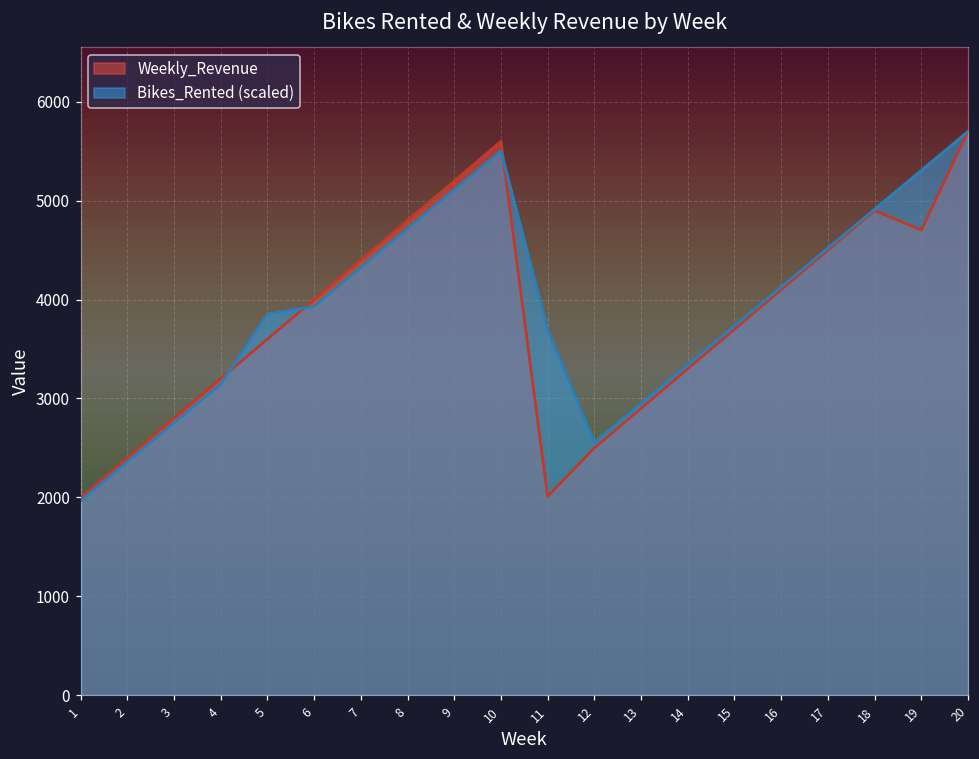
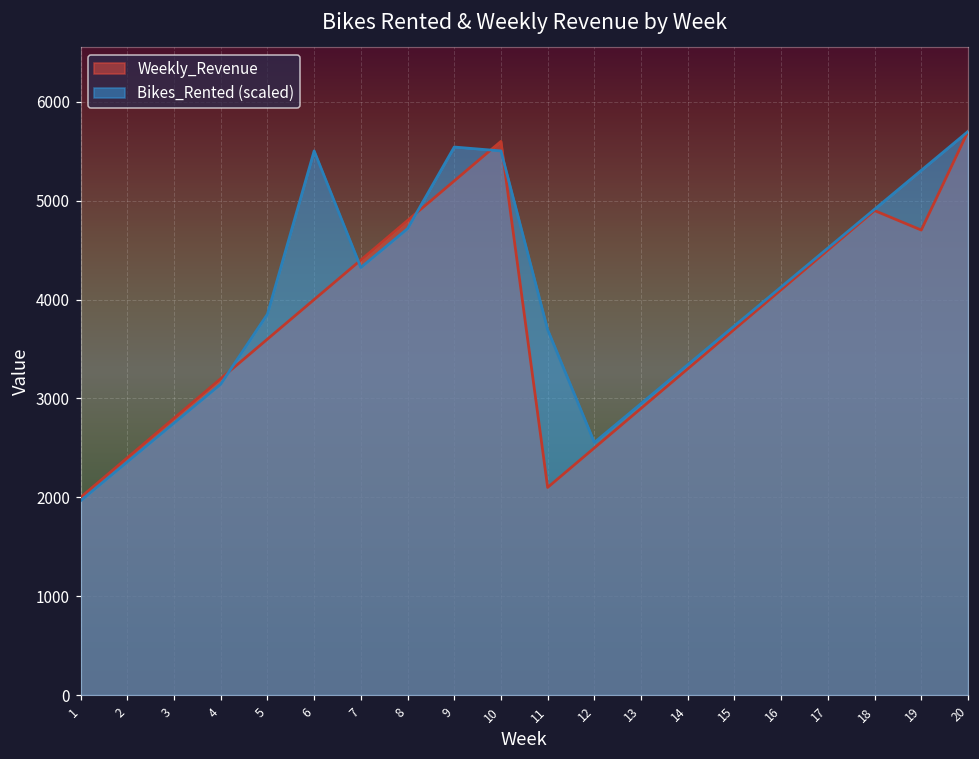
Bikes_Rented (scaled), 6: 3900 -> 5500
Bikes_Rented (scaled), 9: 5100 -> 5500
Weekly_Revenue, 11: 2000 -> 2100
